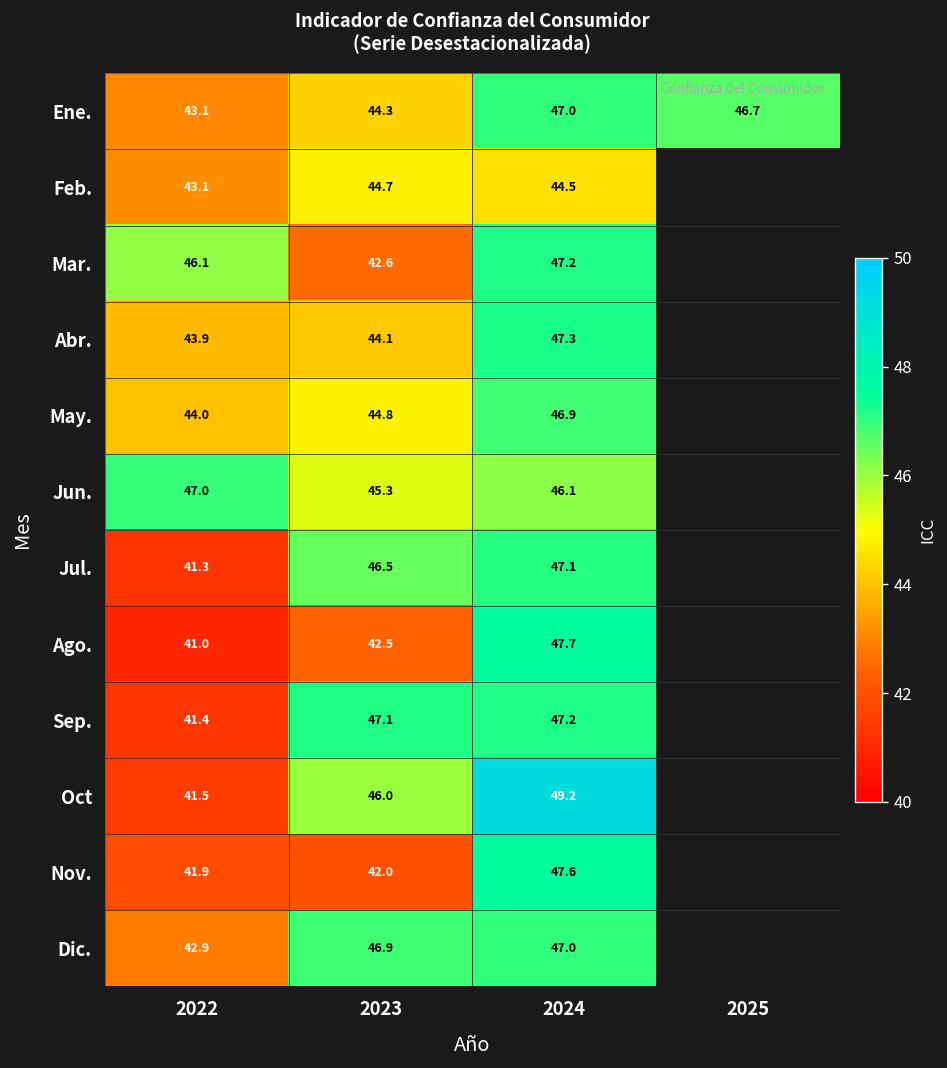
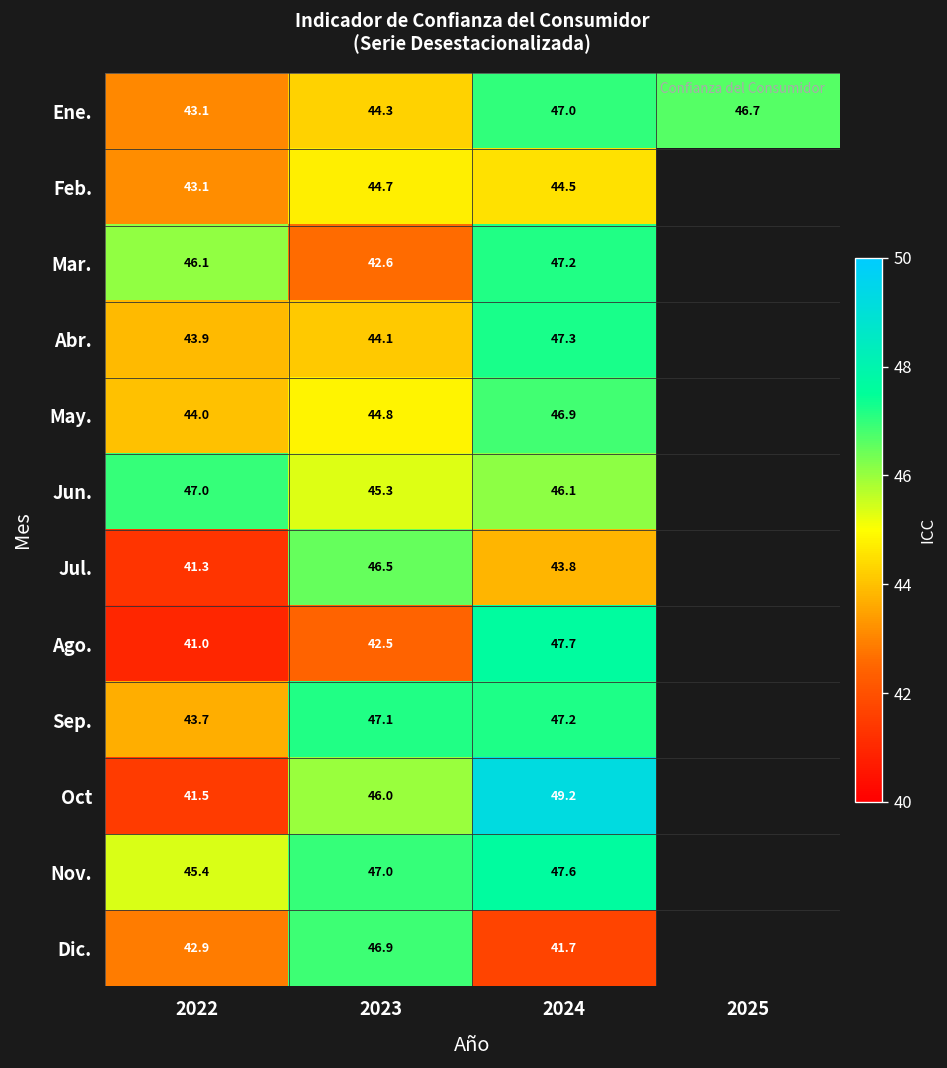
Jul., 2024: 47.1 -> 43.8
Sep., 2022: 41.4 -> 43.7
Nov., 2022: 41.9 -> 45.4
Nov., 2023: 42.0 -> 47.0
Dic., 2024: 47.0 -> 41.7
